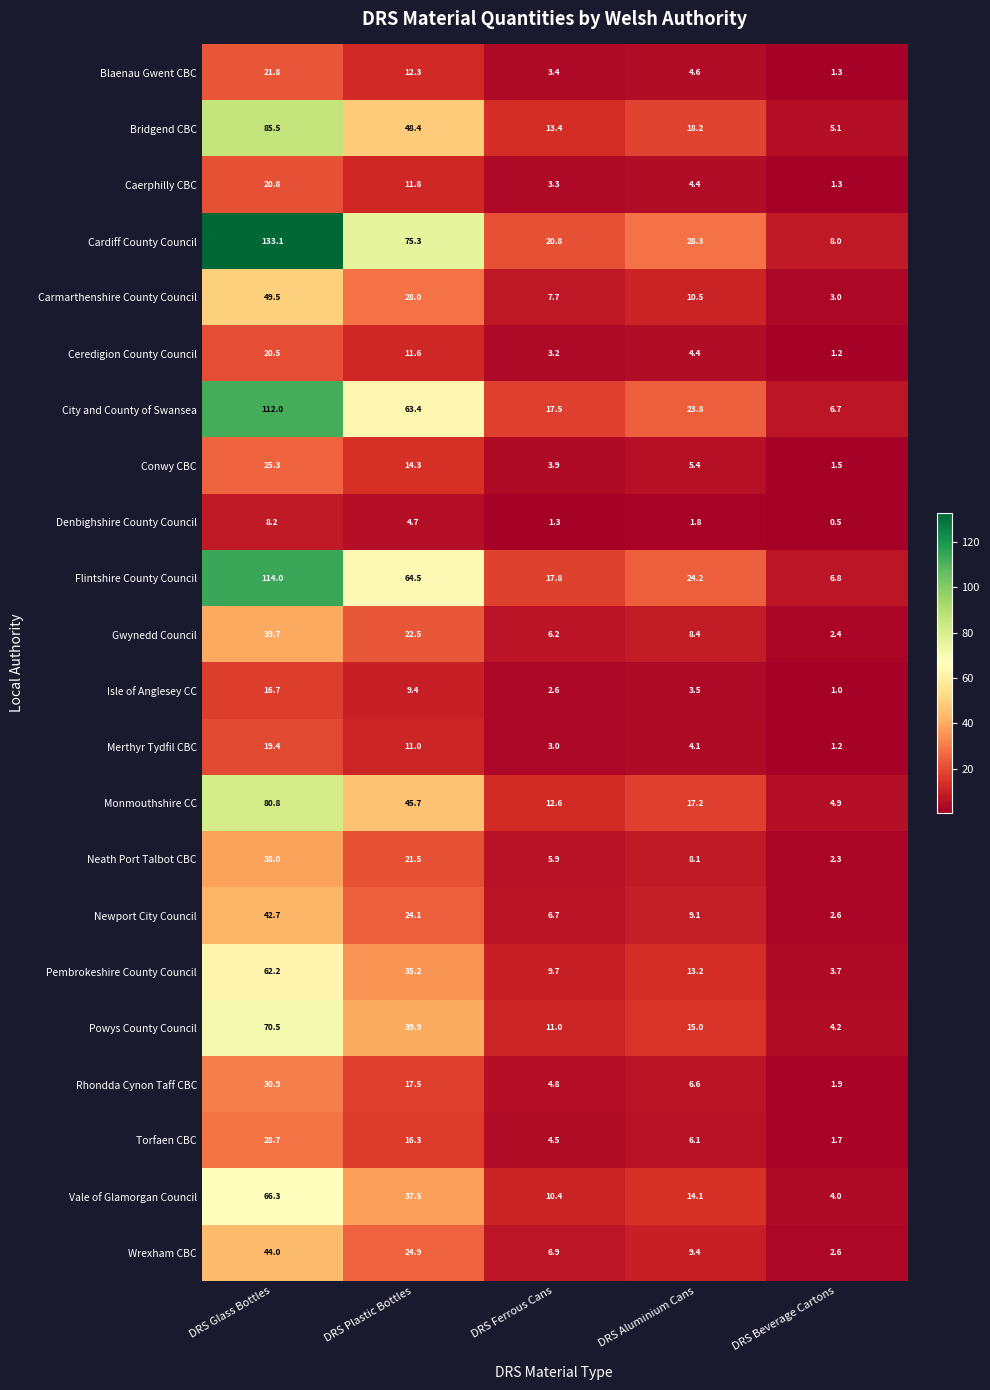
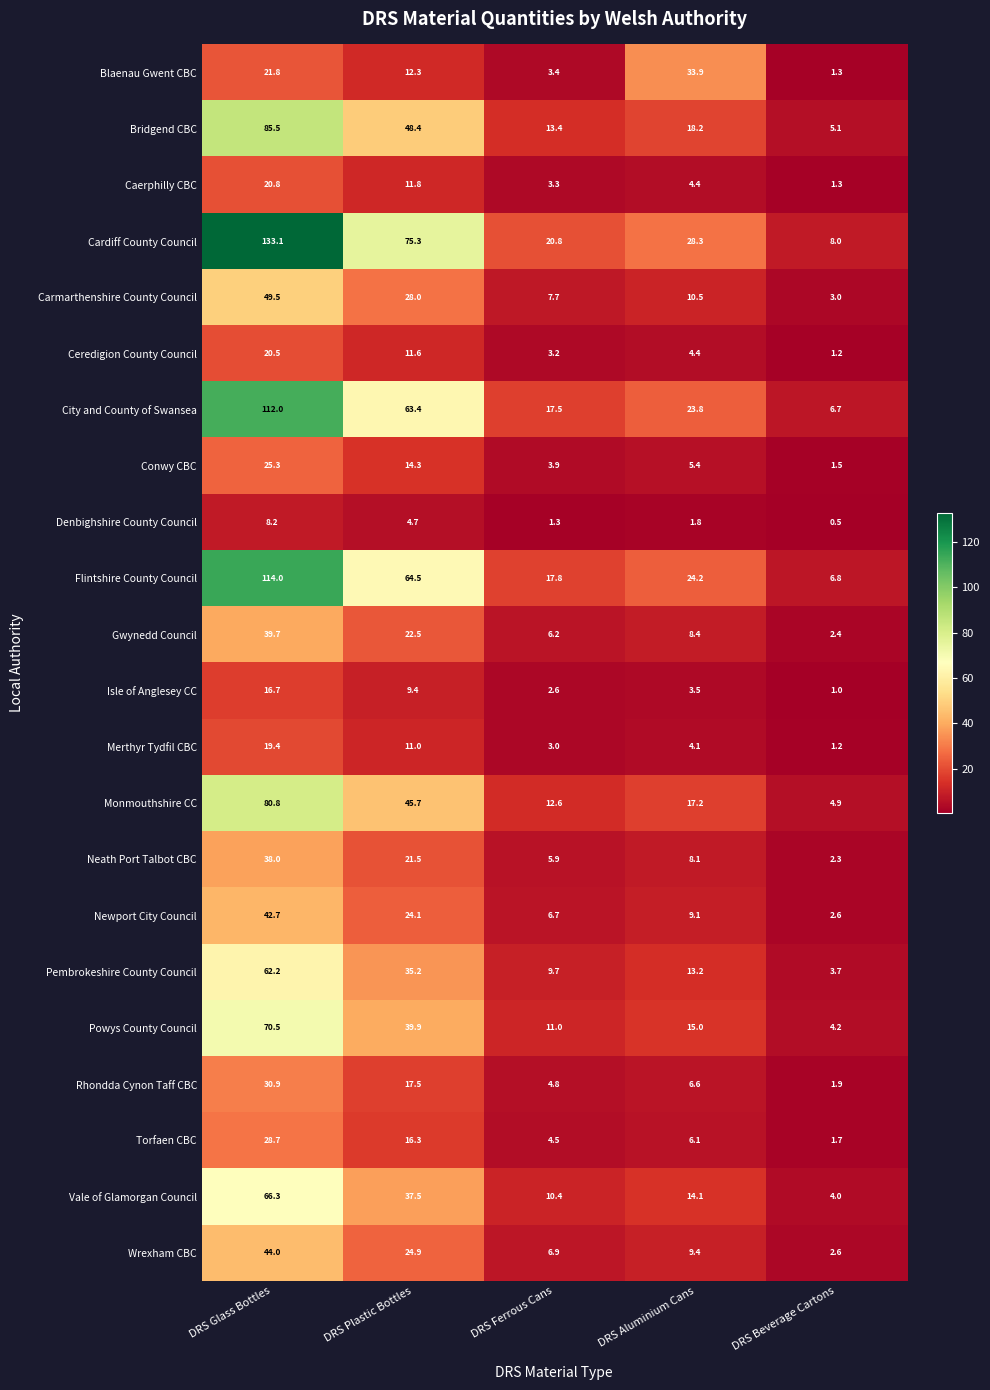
Blaenau Gwent CBC, DRS Aluminium Cans: 4.6 -> 33.9
